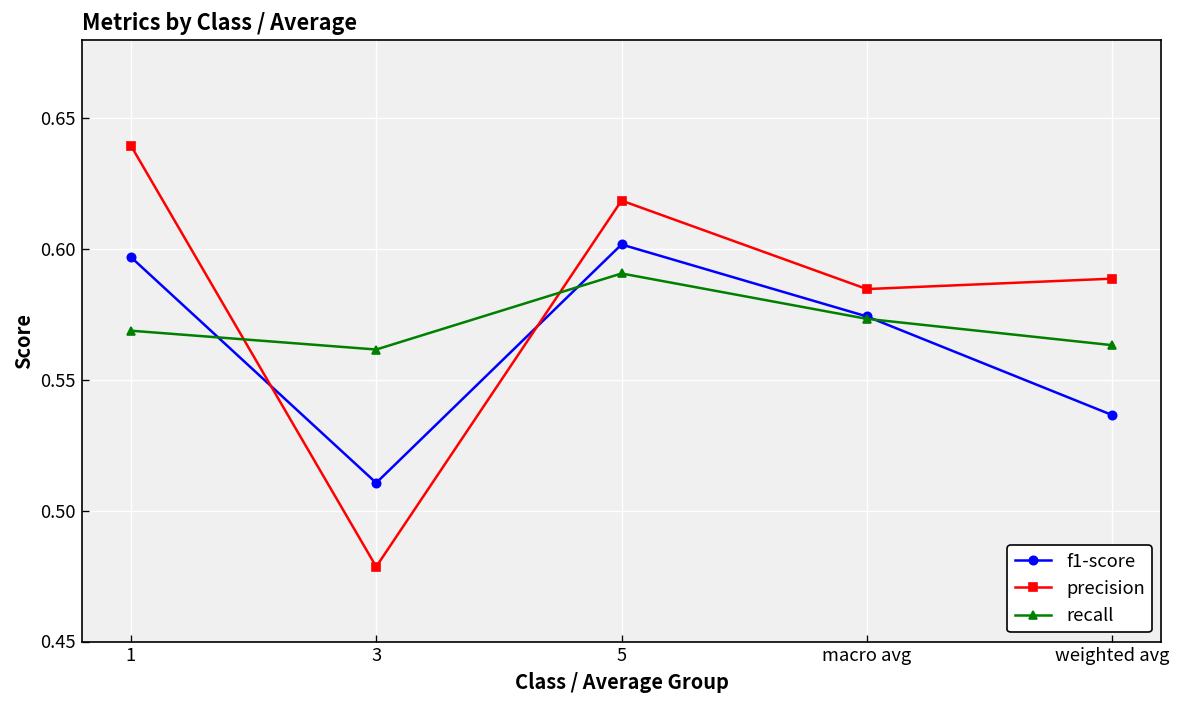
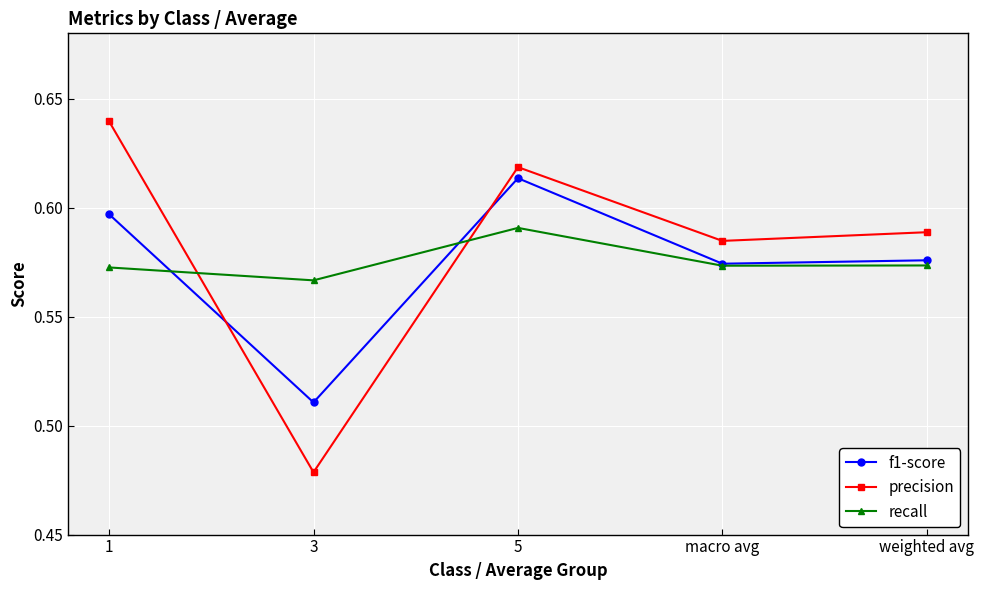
recall, 1: 0.569 -> 0.573
recall, 3: 0.562 -> 0.567
f1-score, 5: 0.602 -> 0.614
f1-score, weighted avg: 0.537 -> 0.576
recall, weighted avg: 0.563 -> 0.573
